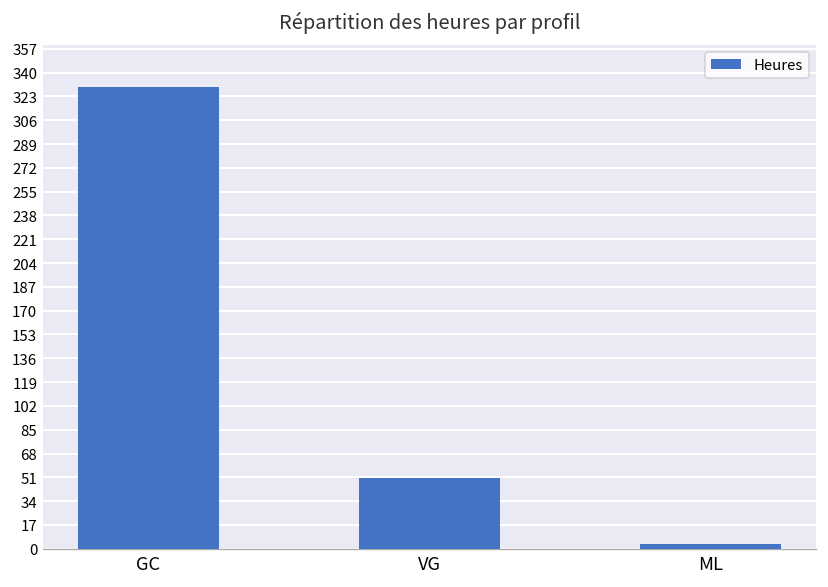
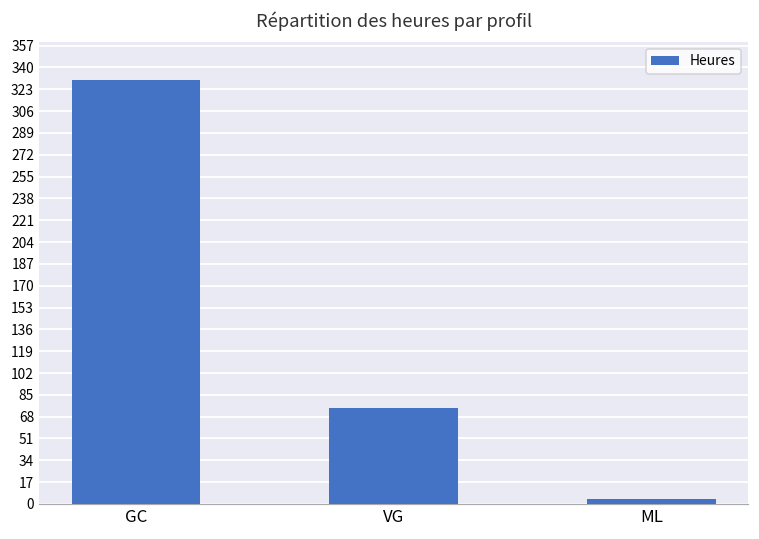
VG: 51 -> 75
